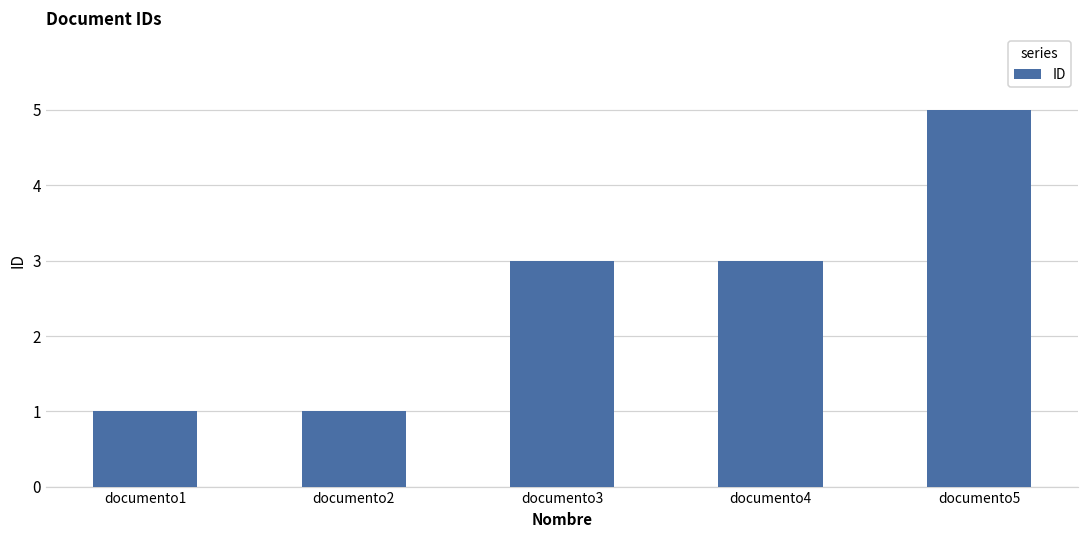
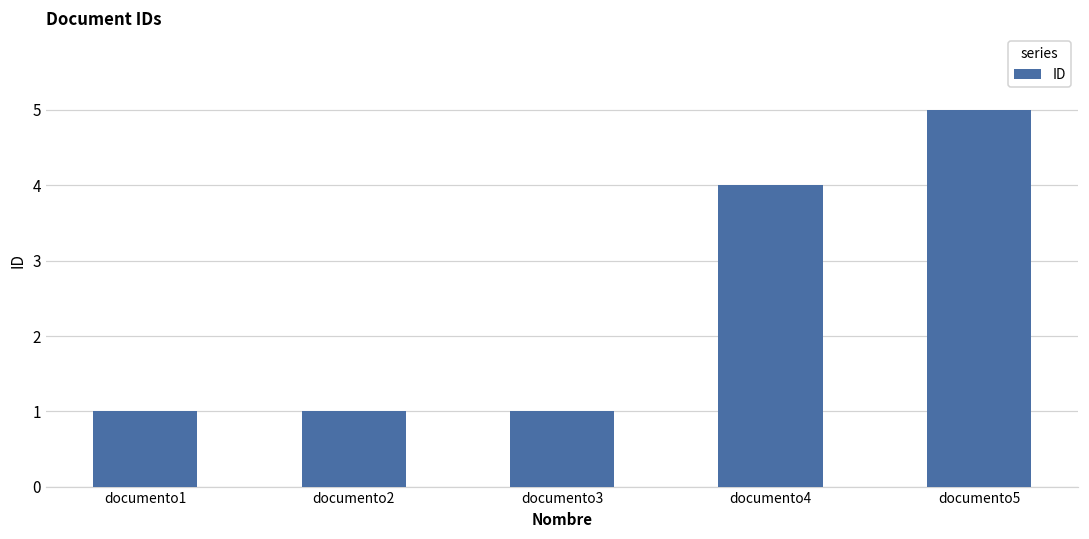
documento3: 3 -> 1
documento4: 3 -> 4
